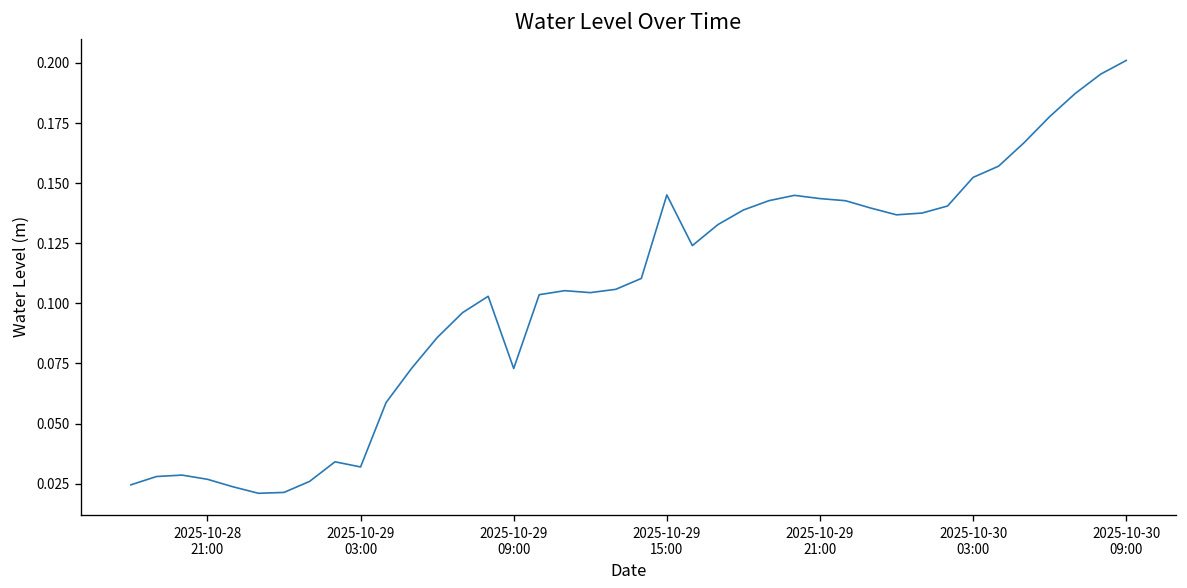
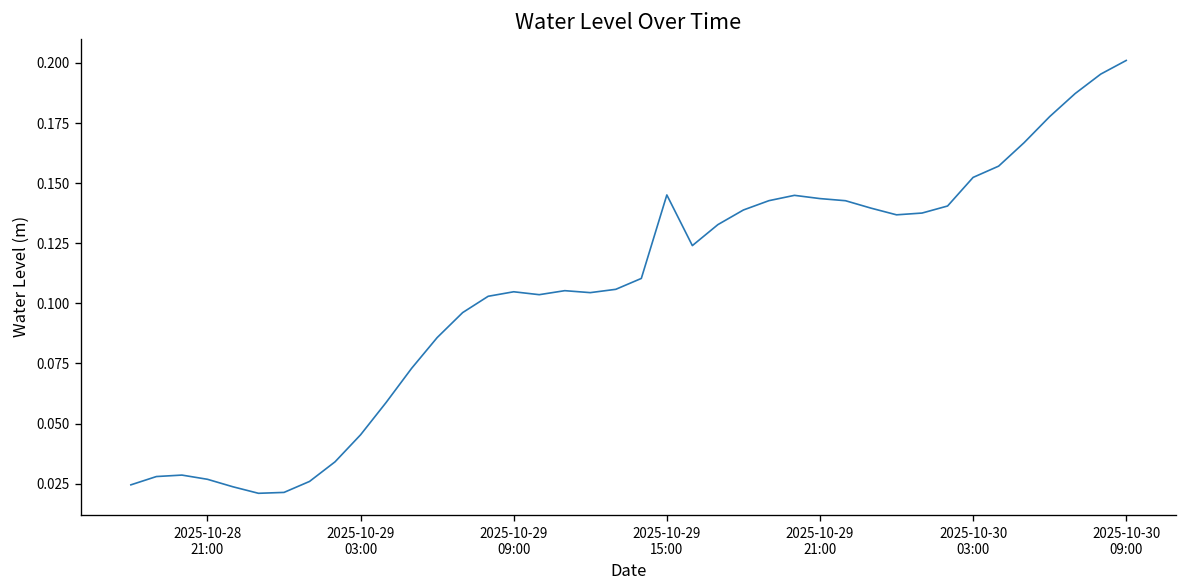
2025-10-29 03:00: 0.032 -> 0.045
2025-10-29 09:00: 0.073 -> 0.105
